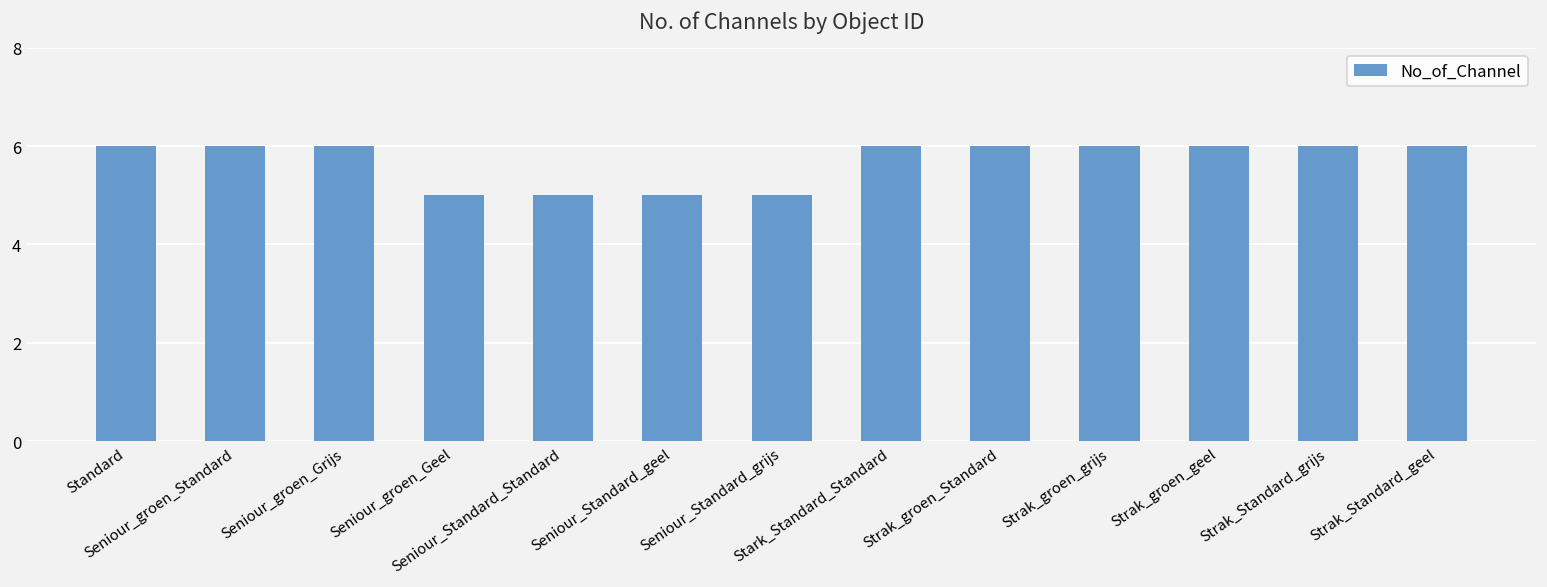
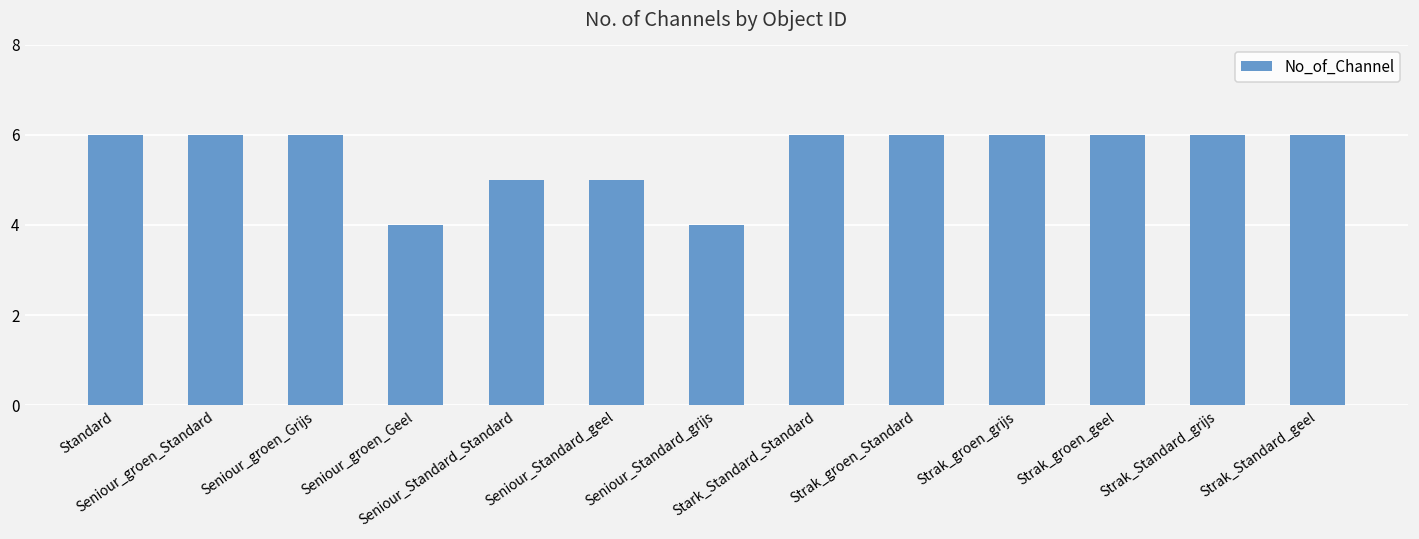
Seniour_groen_Geel: 5 -> 4
Seniour_Standard_grijs: 5 -> 4
